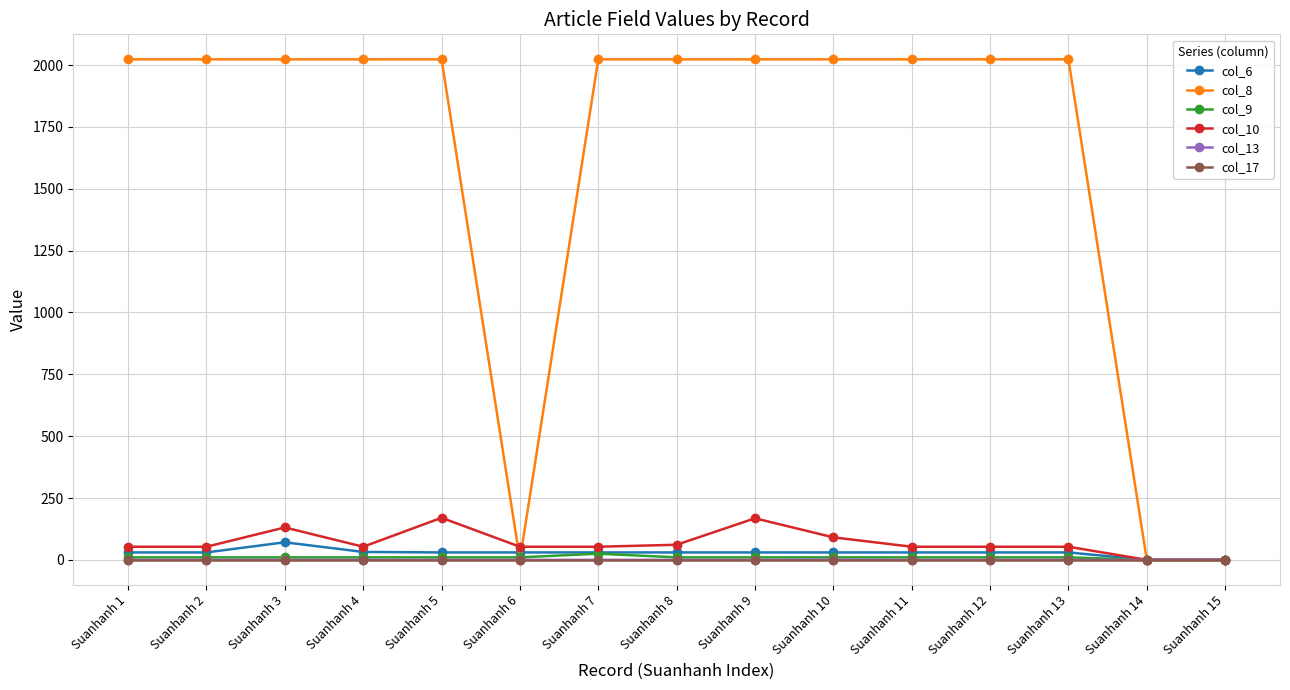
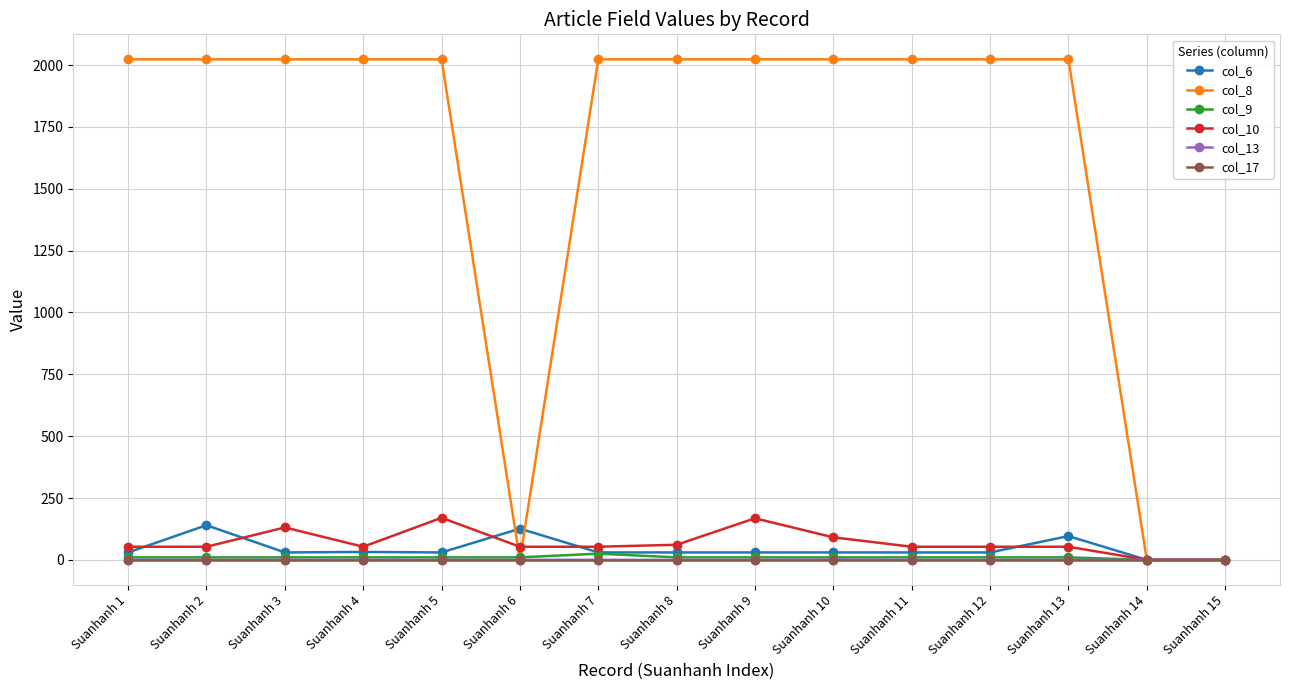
col_6, Suanhanh 2: 30 -> 140
col_6, Suanhanh 3: 70 -> 30
col_6, Suanhanh 6: 30 -> 130
col_6, Suanhanh 13: 30 -> 100
